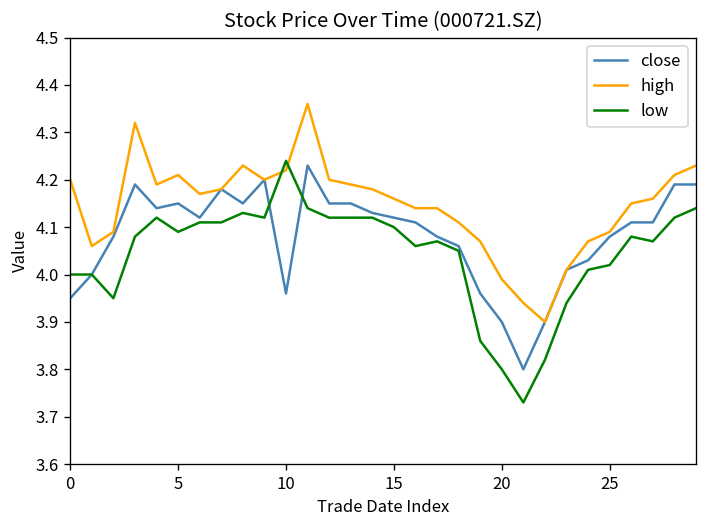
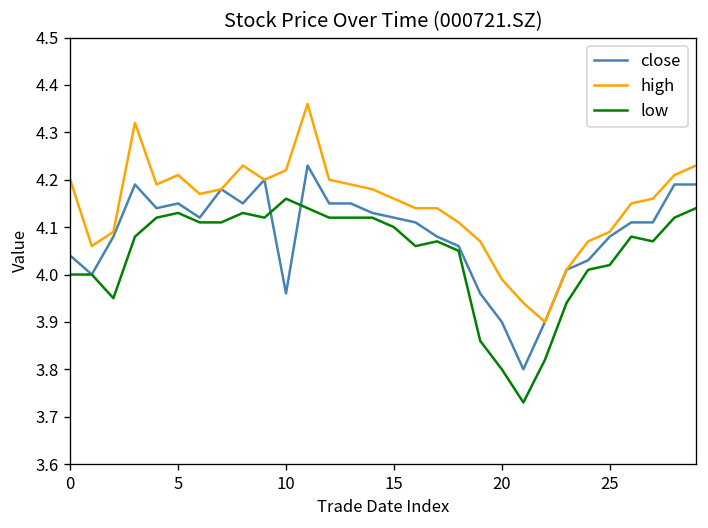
close, 0: 3.95 -> 4.04
low, 5: 4.09 -> 4.13
low, 10: 4.24 -> 4.16
